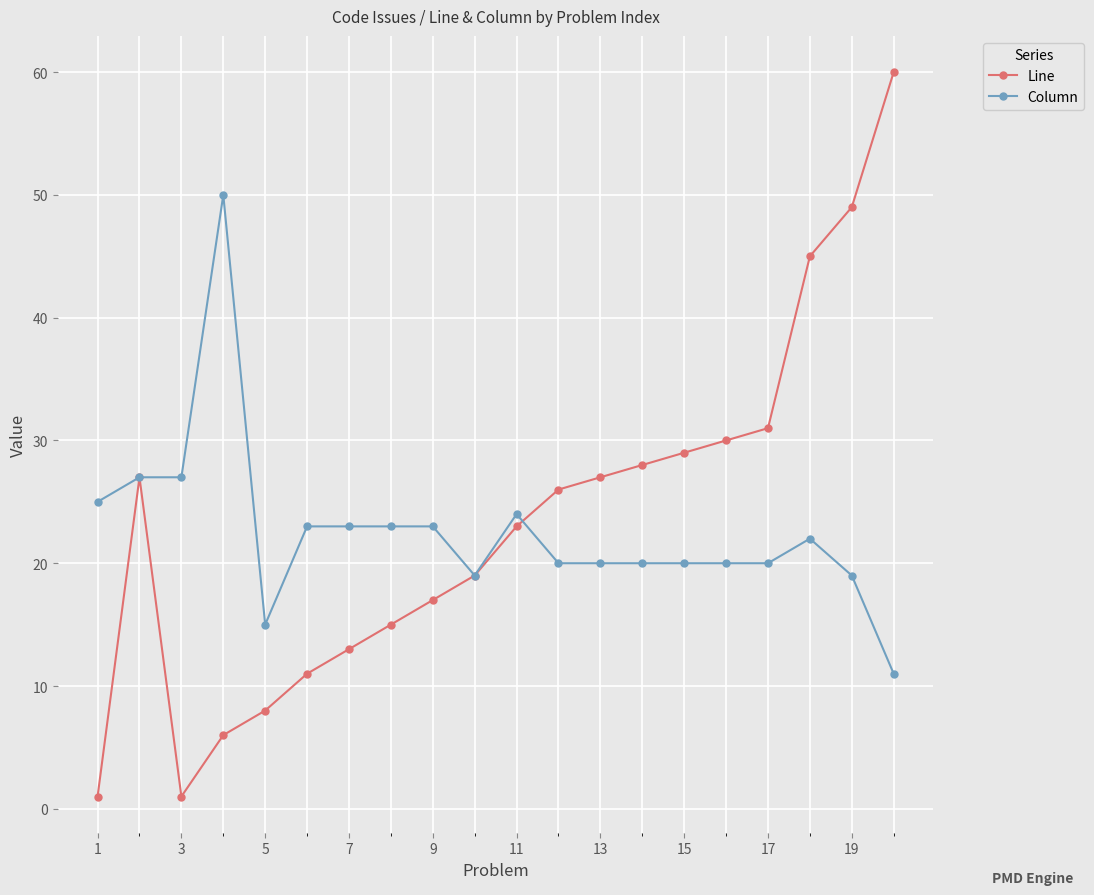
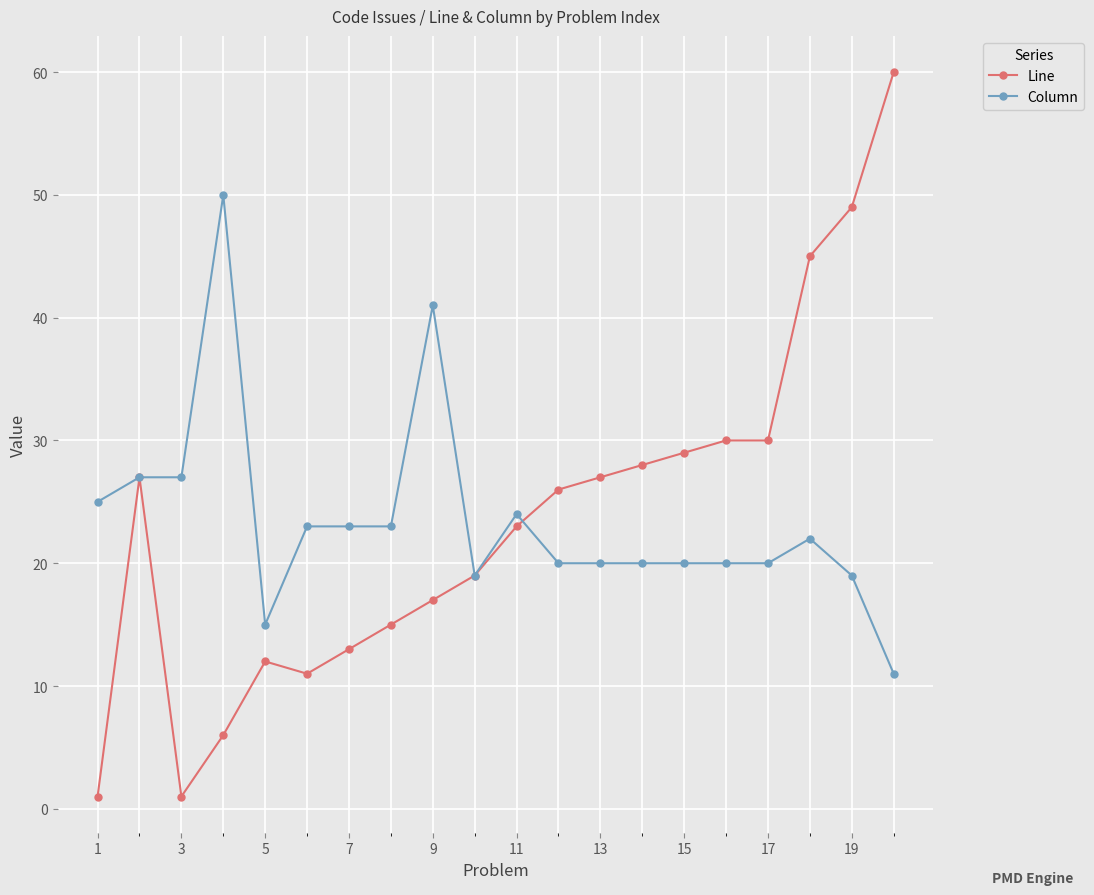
Line, 5: 8 -> 12
Column, 9: 23 -> 41
Line, 17: 31 -> 30
